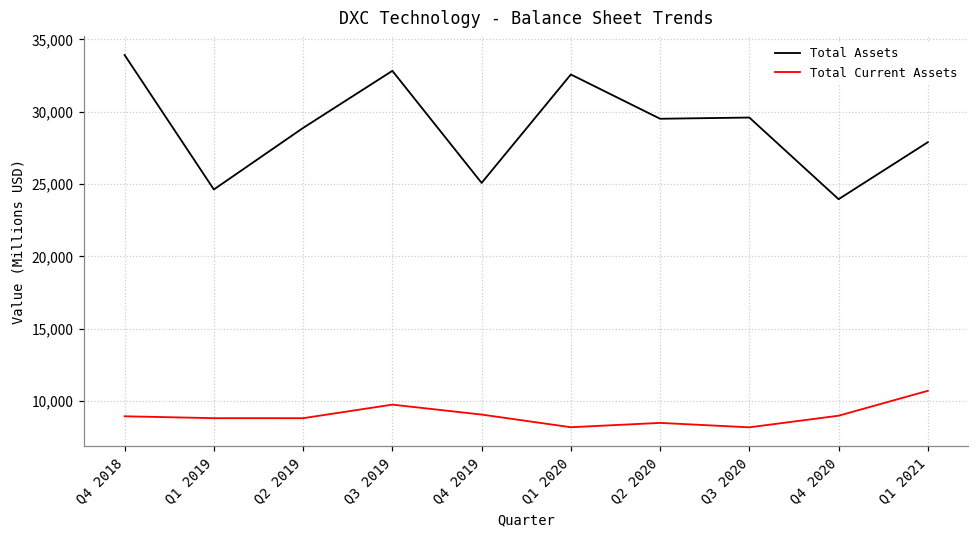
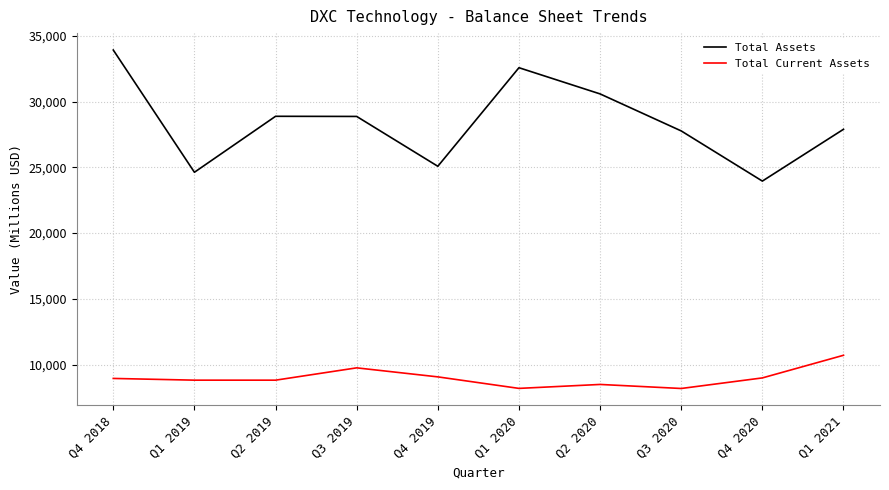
Total Assets, Q3 2019: 32,800 -> 28,900
Total Assets, Q2 2020: 29,500 -> 30,600
Total Assets, Q3 2020: 29,600 -> 27,800
